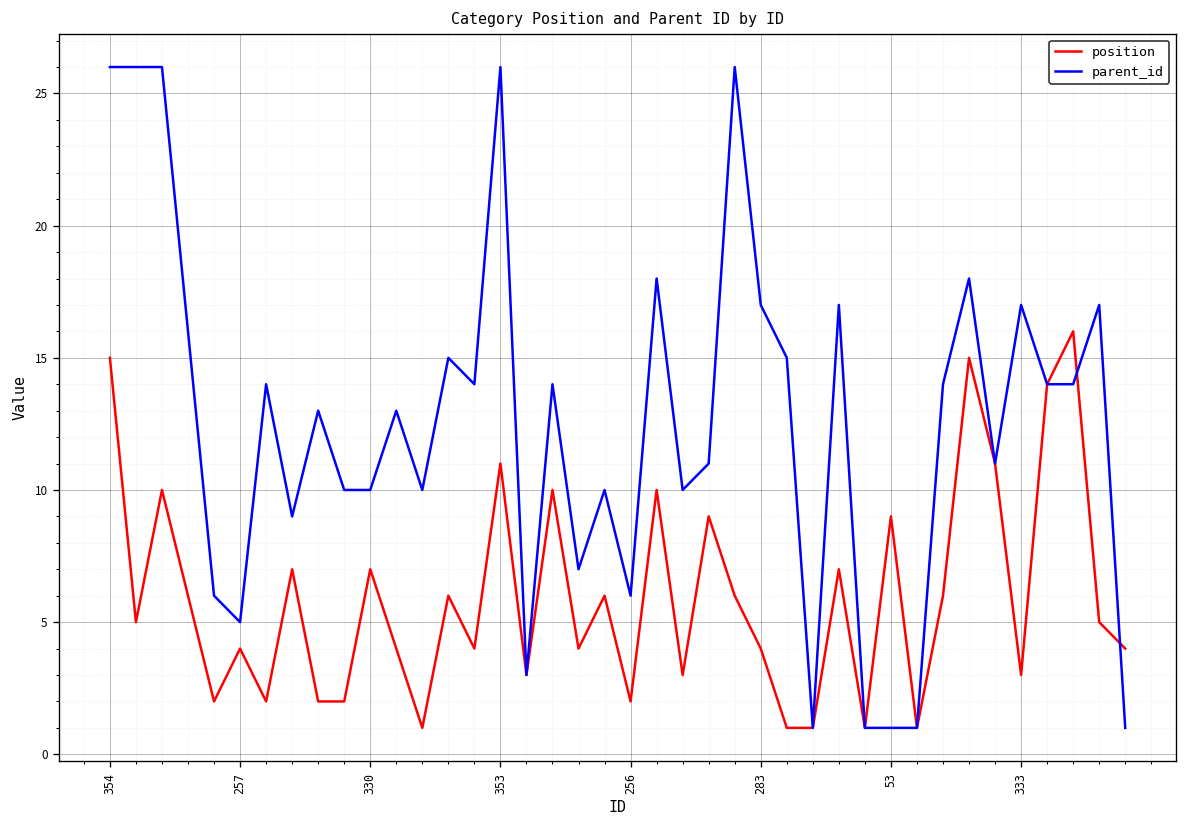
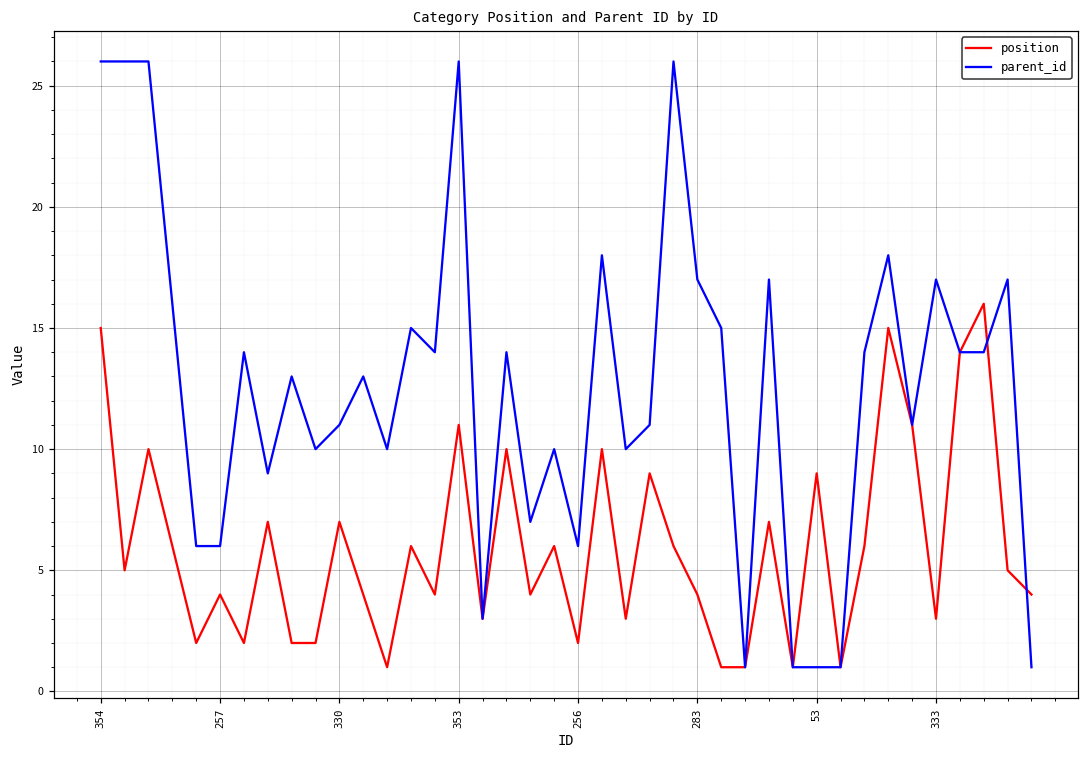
parent_id, 257: 5 -> 6
parent_id, 330: 10 -> 11
